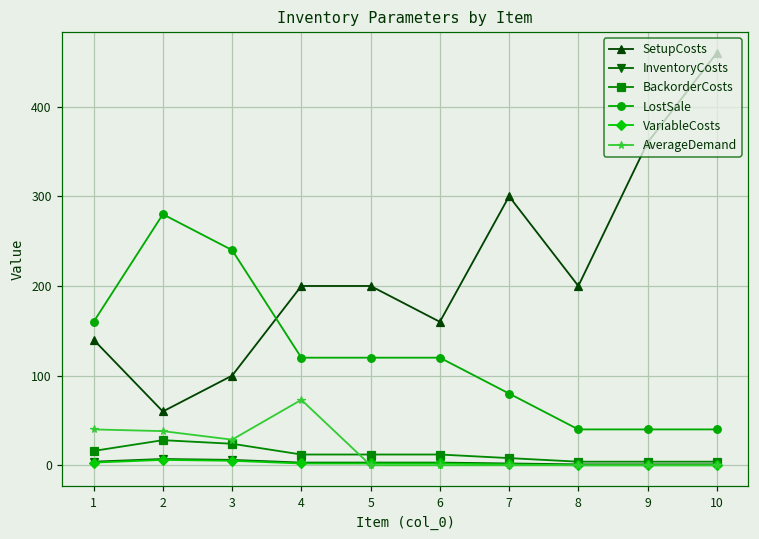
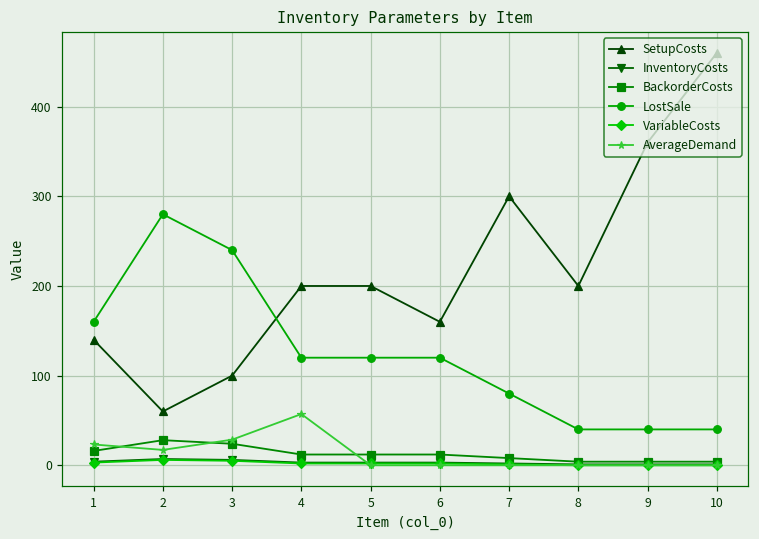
AverageDemand, 1: 40 -> 20
AverageDemand, 2: 40 -> 20
AverageDemand, 4: 70 -> 60
